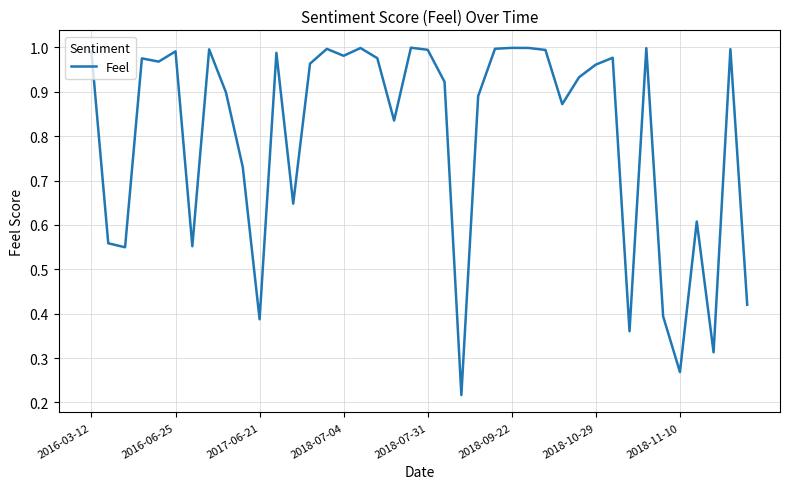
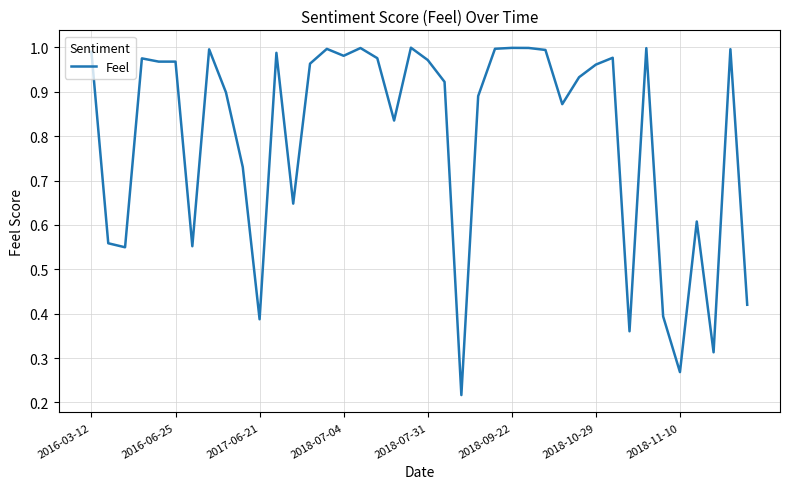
2016-06-25: 0.99 -> 0.97
2018-07-31: 0.99 -> 0.97
